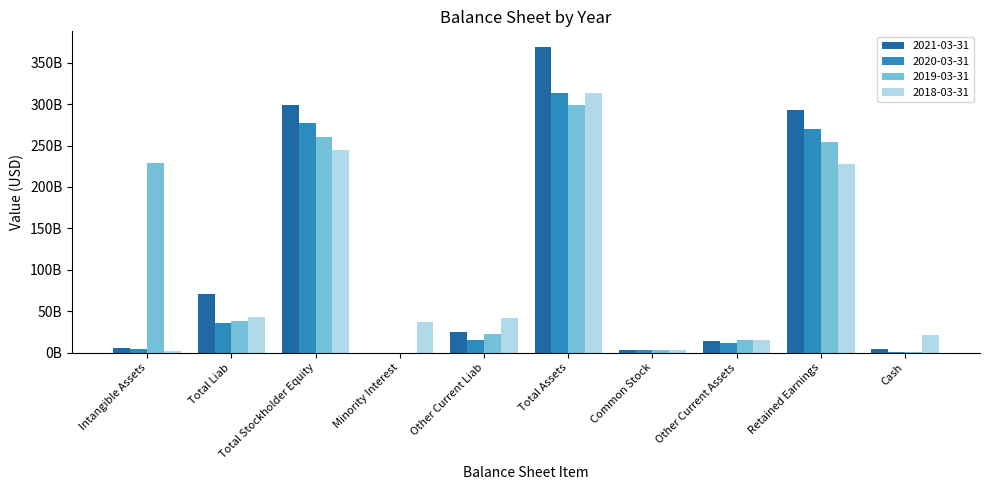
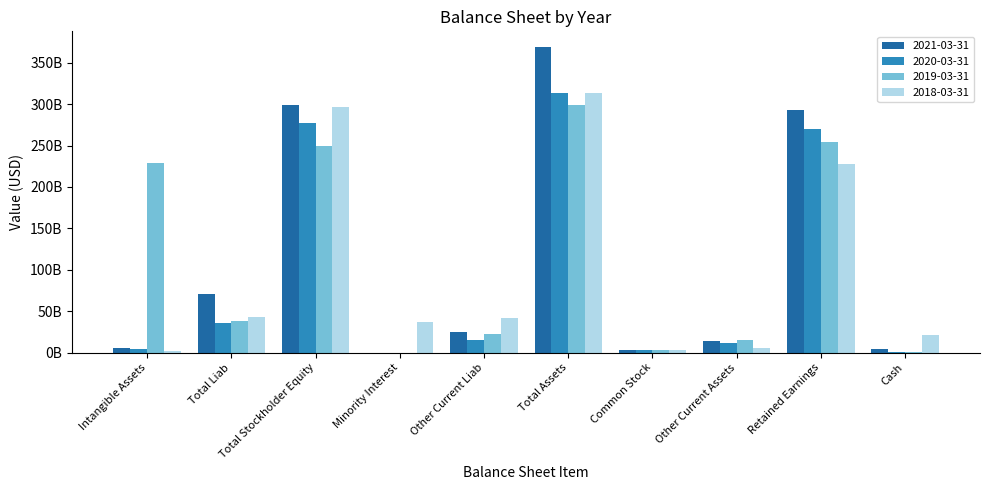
2019-03-31, Total Stockholder Equity: 260000000000 -> 250000000000
2018-03-31, Total Stockholder Equity: 240000000000 -> 300000000000
2018-03-31, Other Current Assets: 20000000000 -> 10000000000
